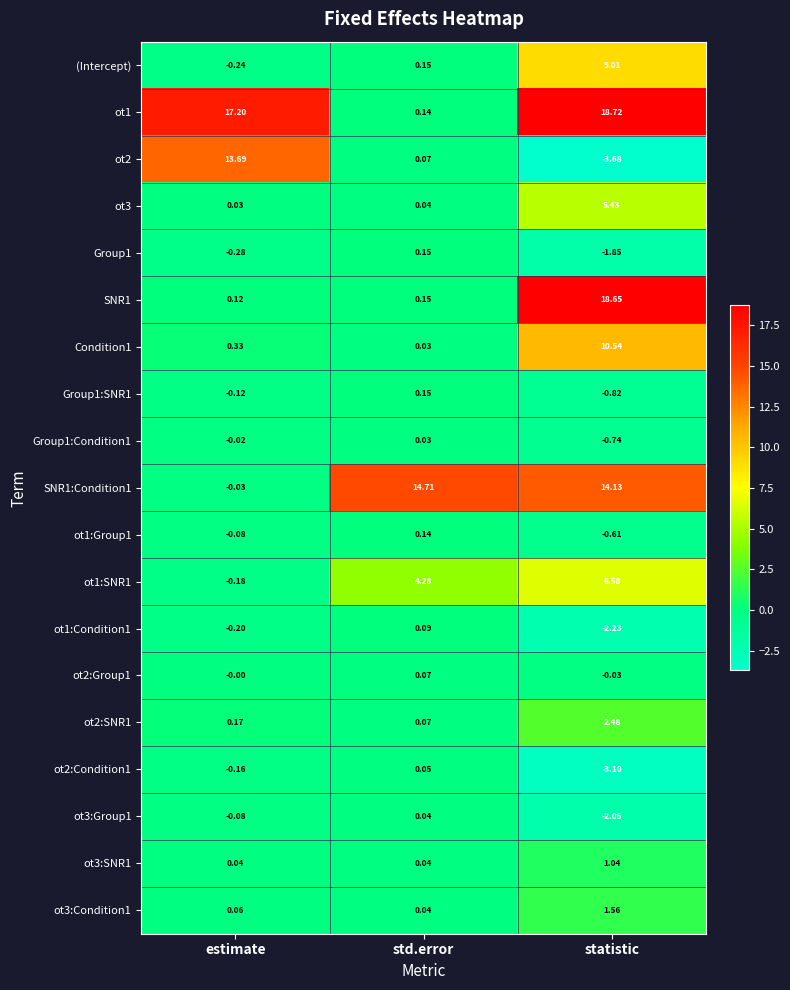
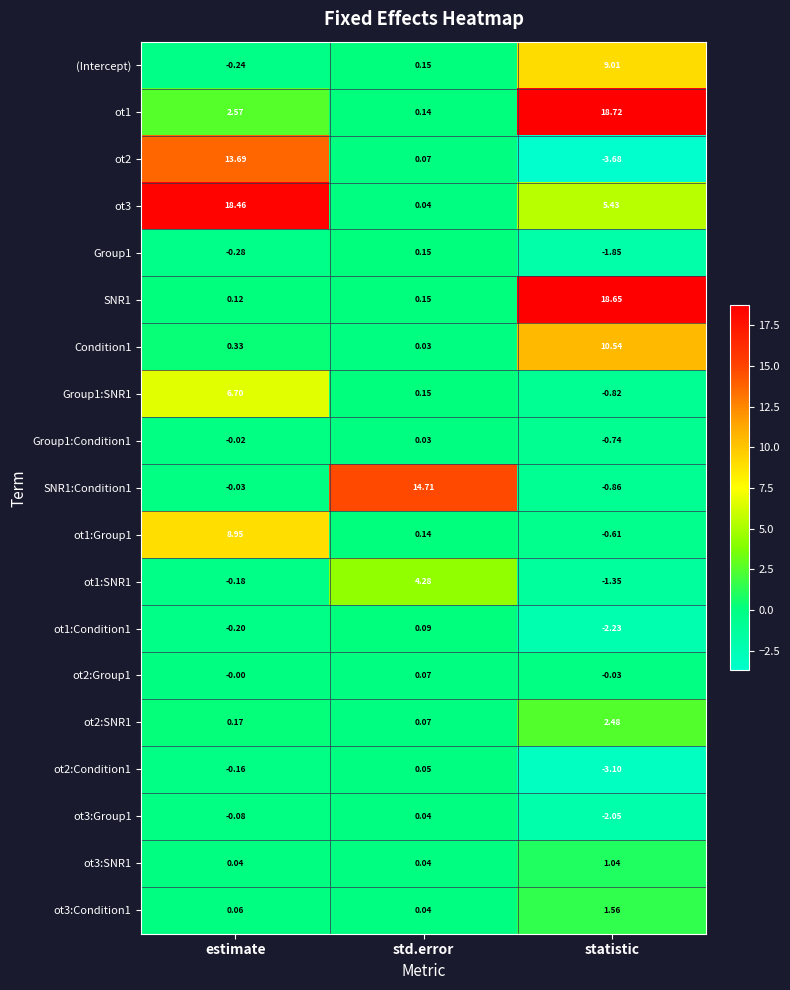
ot1, estimate: 17.20 -> 2.57
ot3, estimate: 0.03 -> 18.46
Group1:SNR1, estimate: -0.12 -> 6.70
SNR1:Condition1, statistic: 14.13 -> -0.86
ot1:Group1, estimate: -0.08 -> 8.95
ot1:SNR1, statistic: 6.58 -> -1.35
